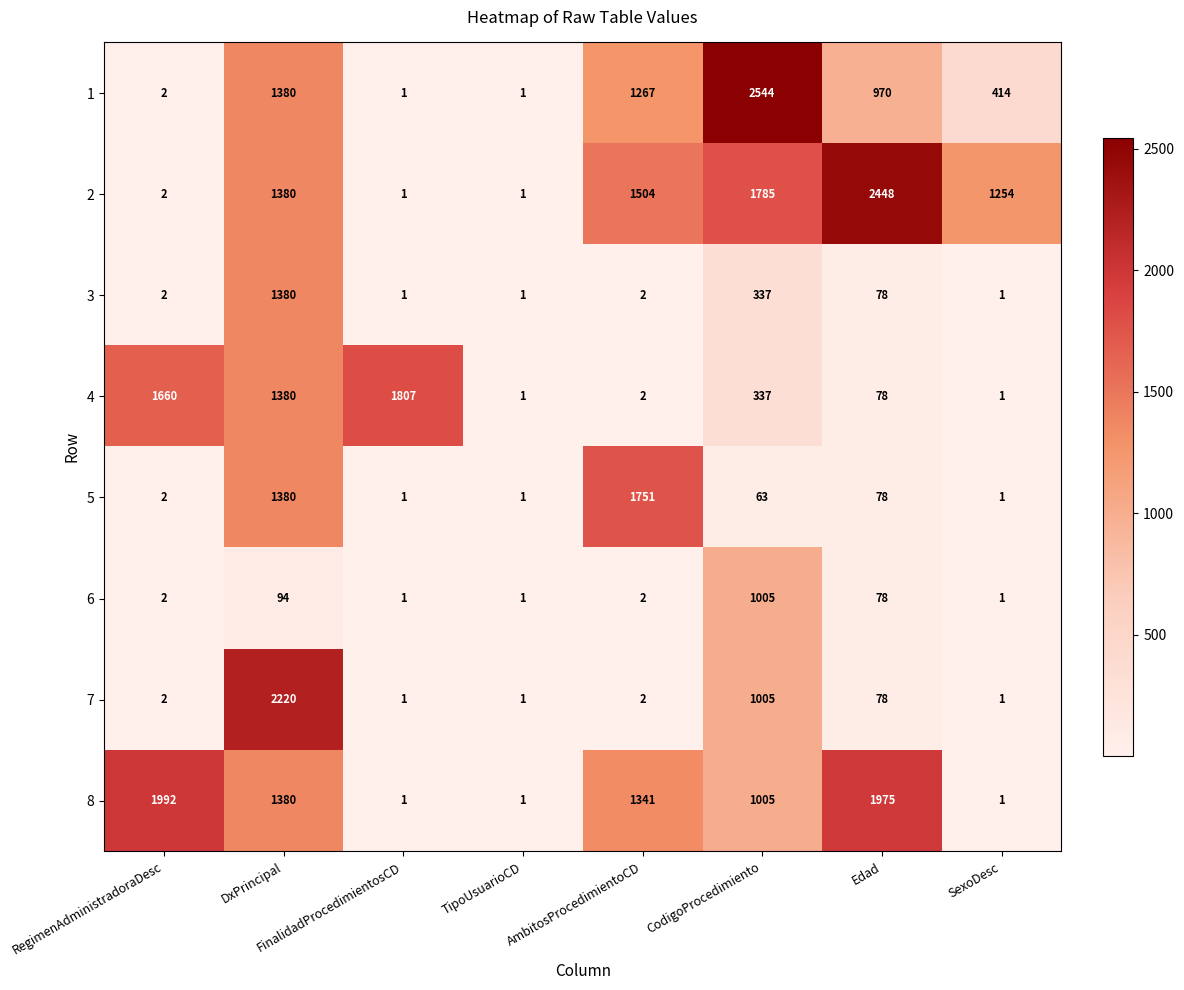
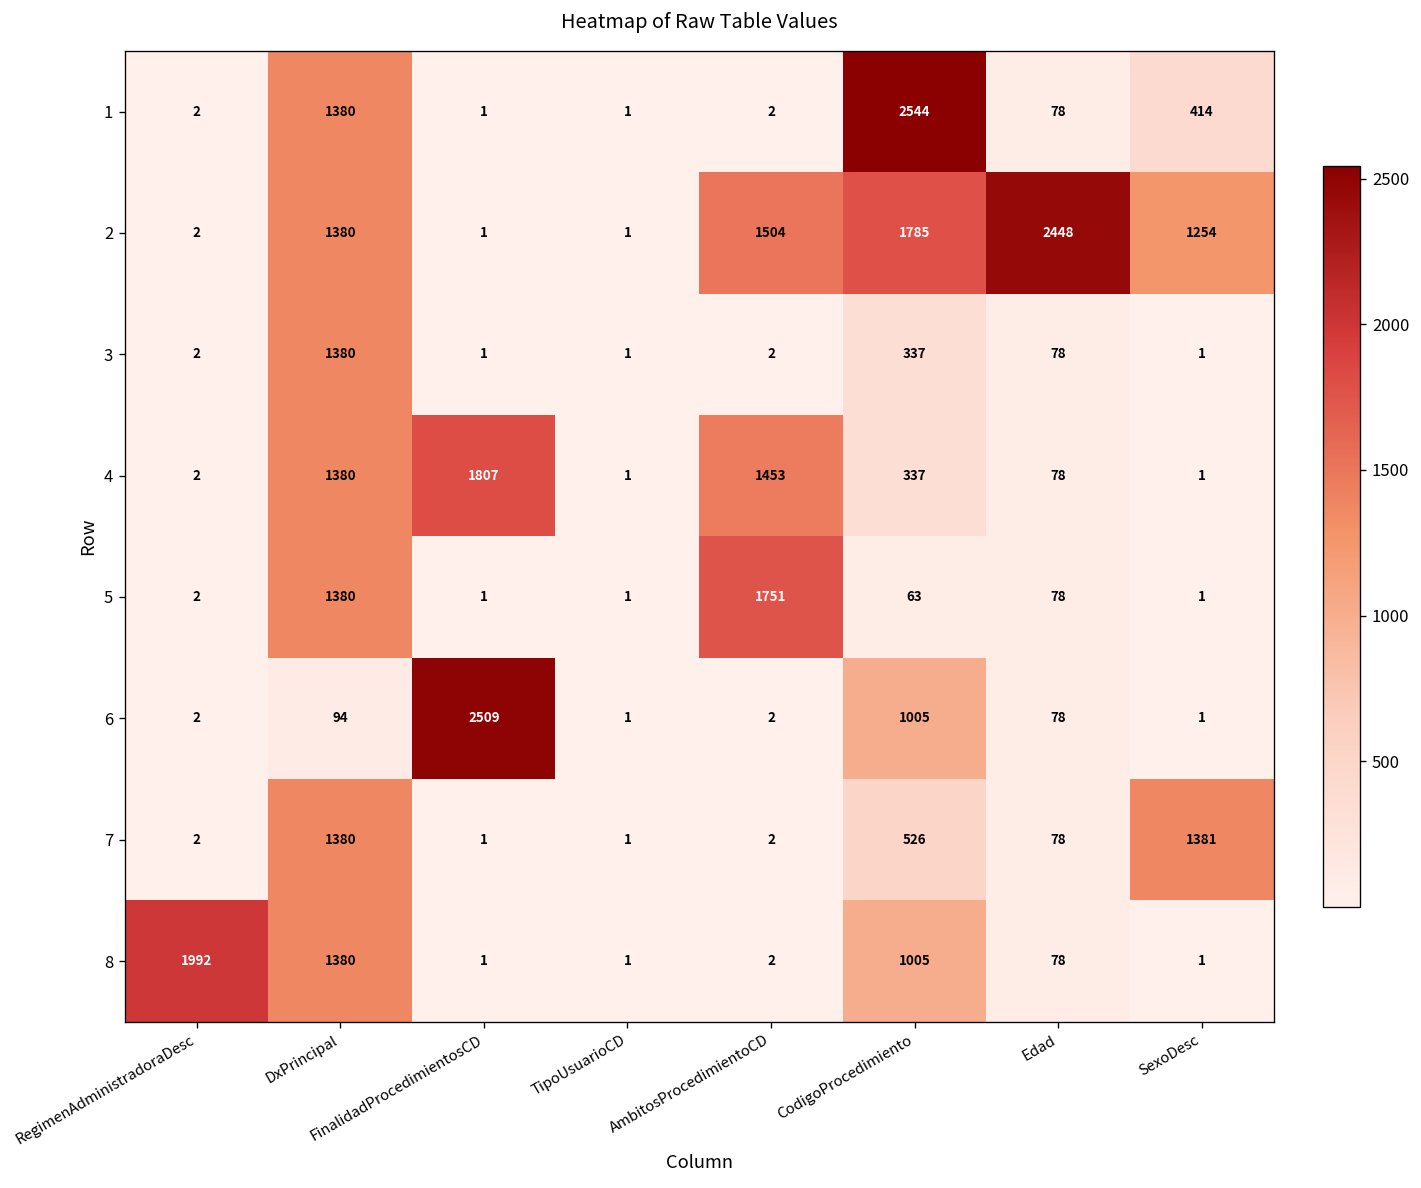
1, AmbitosProcedimientoCD: 1267 -> 2
1, Edad: 970 -> 78
4, RegimenAdministradoraDesc: 1660 -> 2
4, AmbitosProcedimientoCD: 2 -> 1453
6, FinalidadProcedimientosCD: 1 -> 2509
7, DxPrincipal: 2220 -> 1380
7, CodigoProcedimiento: 1005 -> 526
7, SexoDesc: 1 -> 1381
8, AmbitosProcedimientoCD: 1341 -> 2
8, Edad: 1975 -> 78
